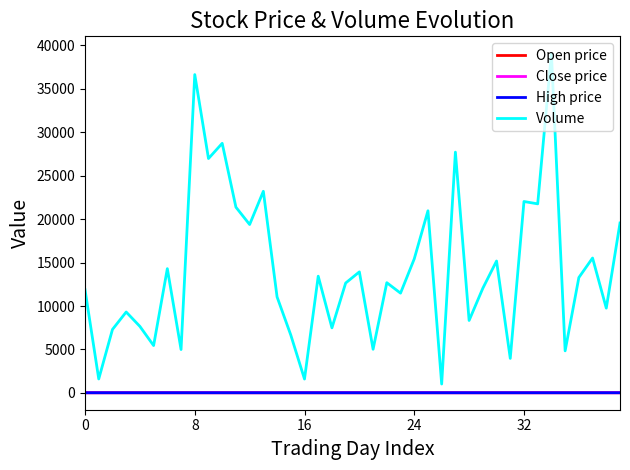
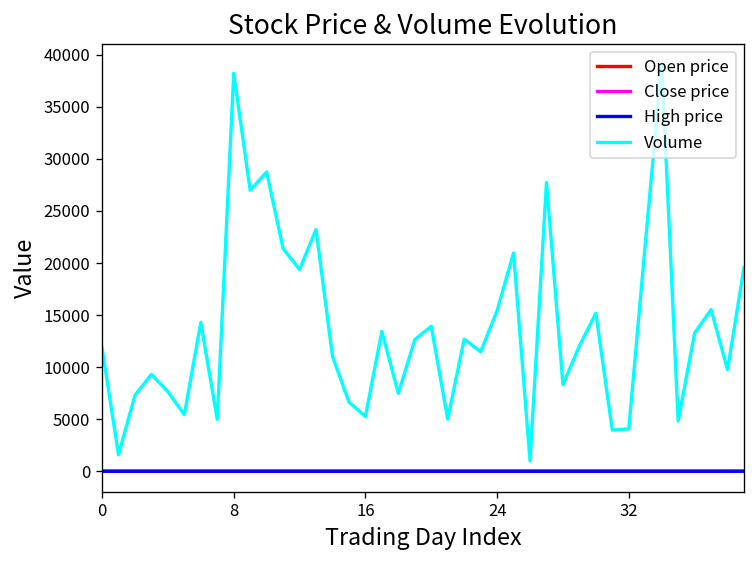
Volume, 8: 37000 -> 38000
Volume, 16: 2000 -> 5000
Volume, 32: 22000 -> 4000
